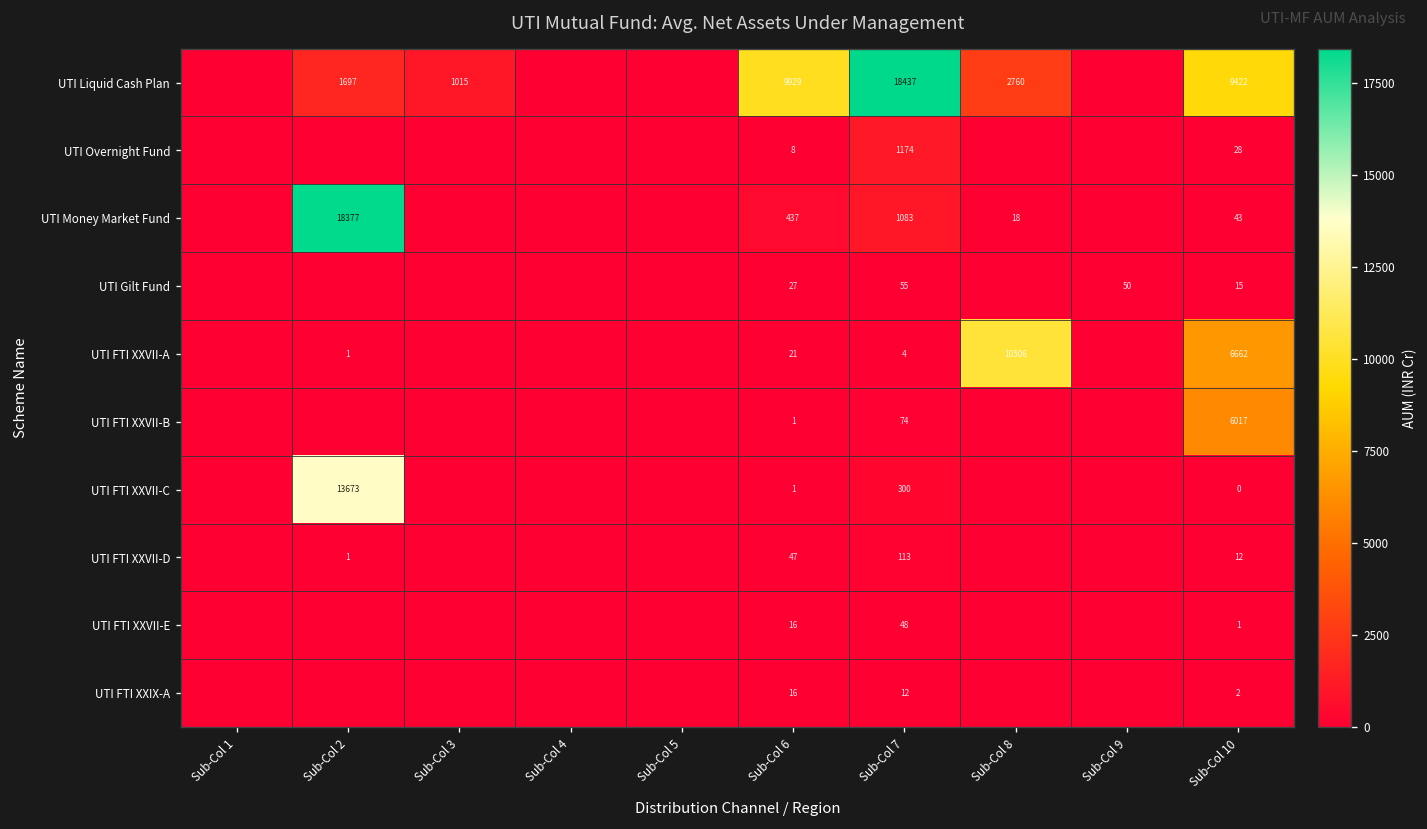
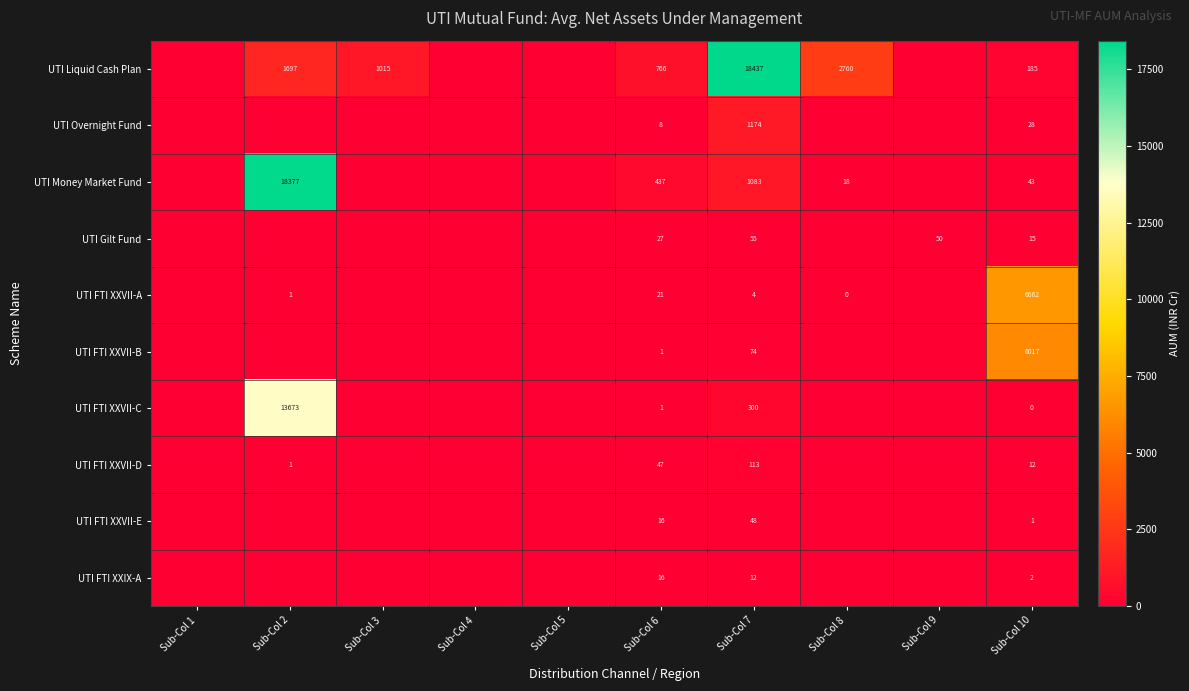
UTI Liquid Cash Plan, Sub-Col 6: 9929 -> 766
UTI Liquid Cash Plan, Sub-Col 10: 9422 -> 185
UTI FTI XXVII-A, Sub-Col 8: 10506 -> 0
